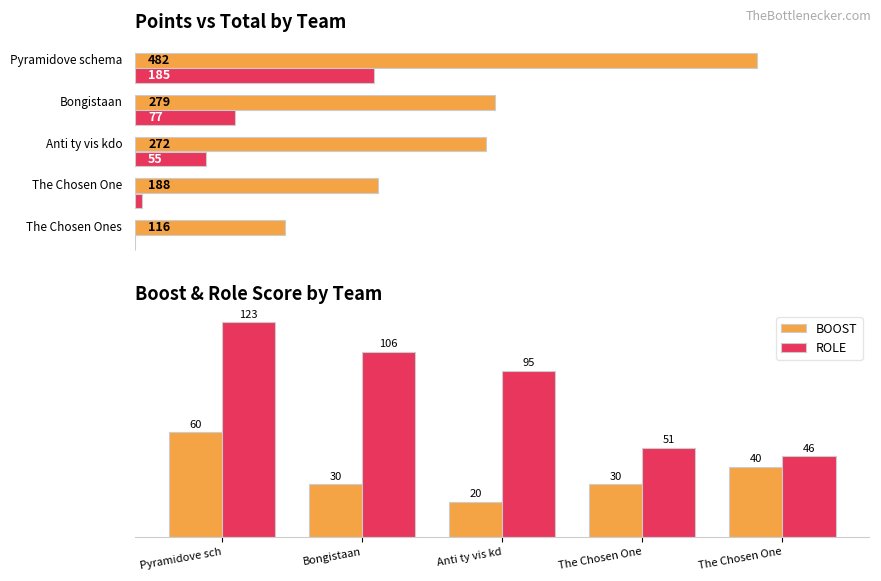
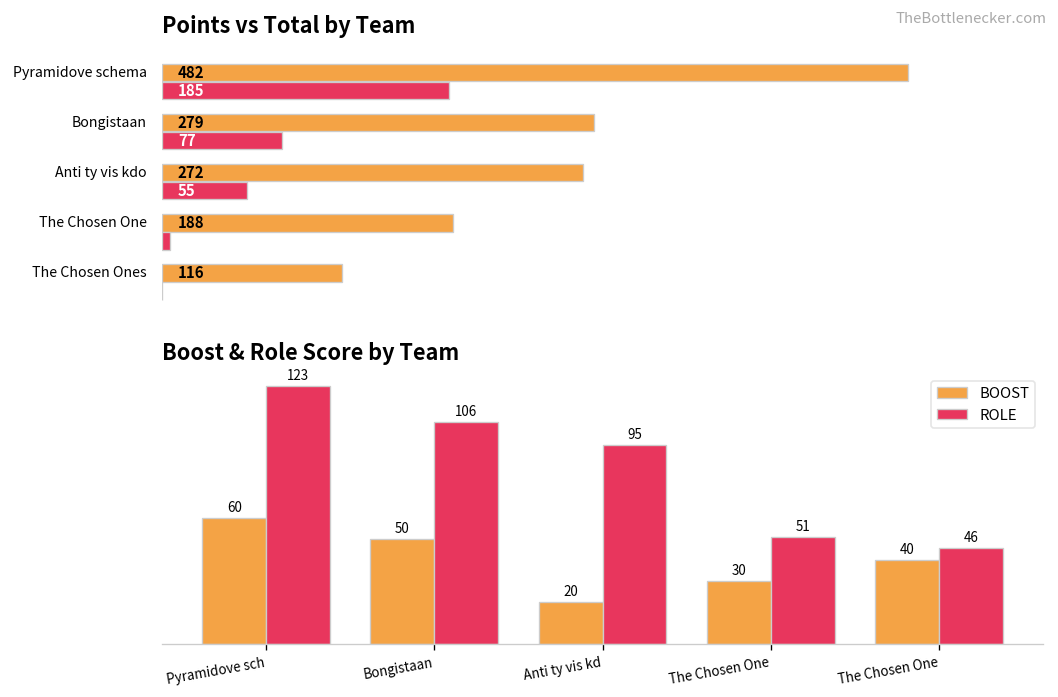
Boost & Role Score by Team, BOOST, Bongistaan: 30 -> 50
